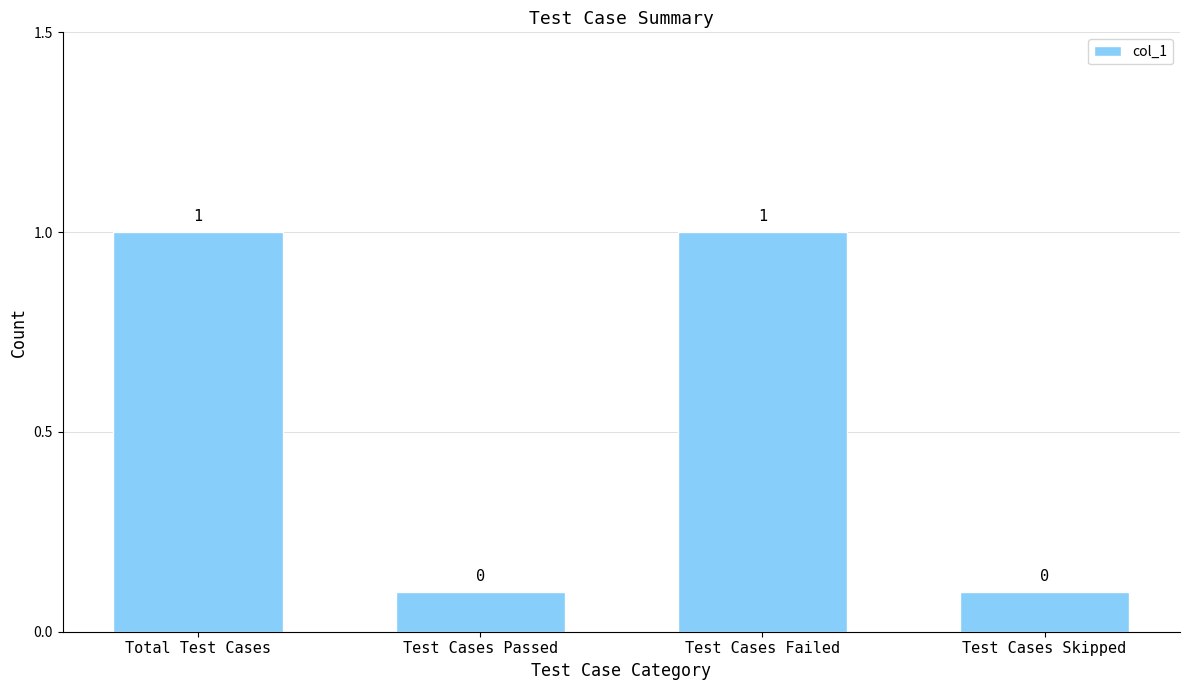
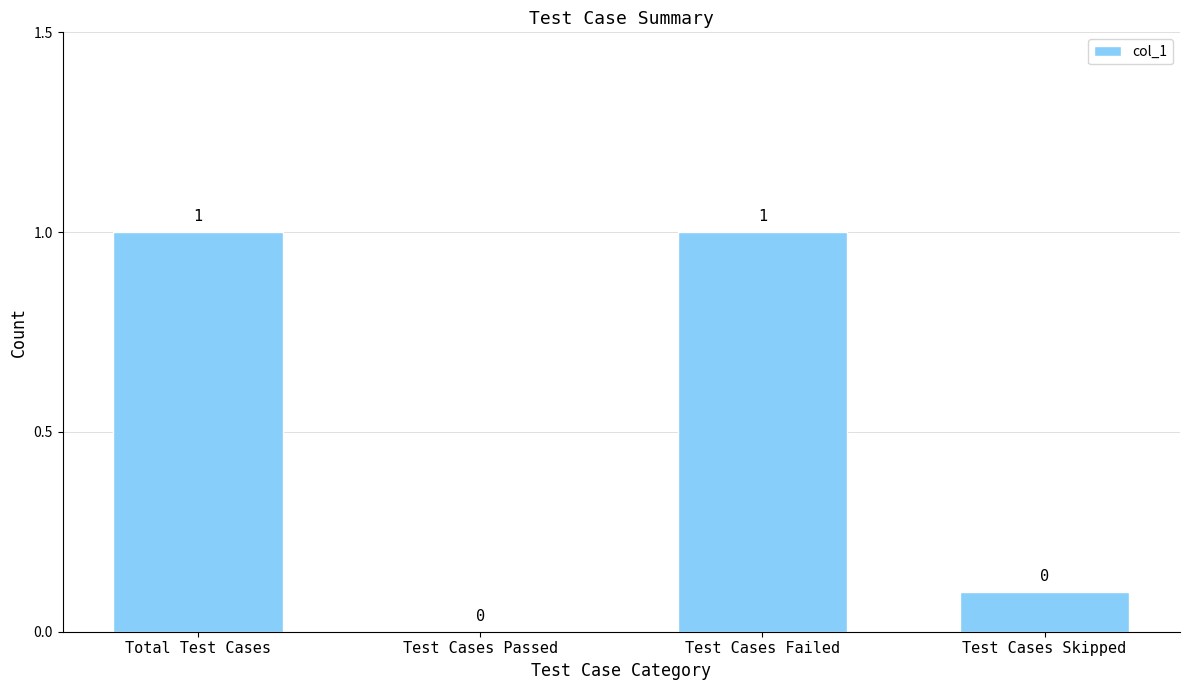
Test Cases Passed: 0.1 -> 0.0
